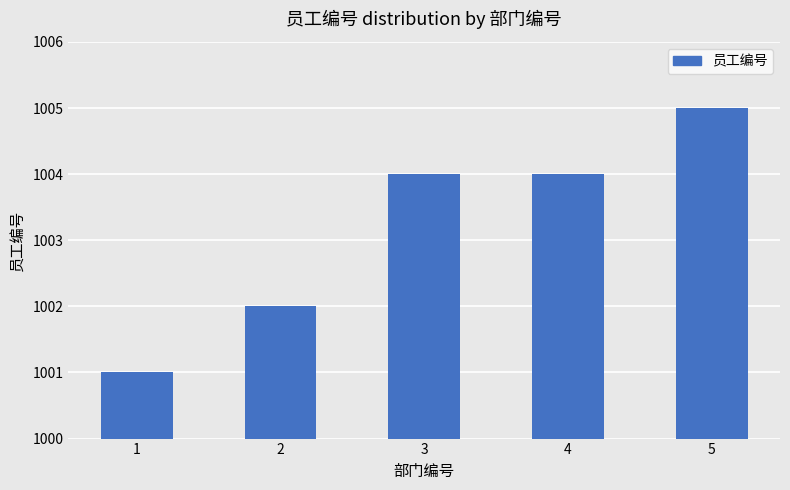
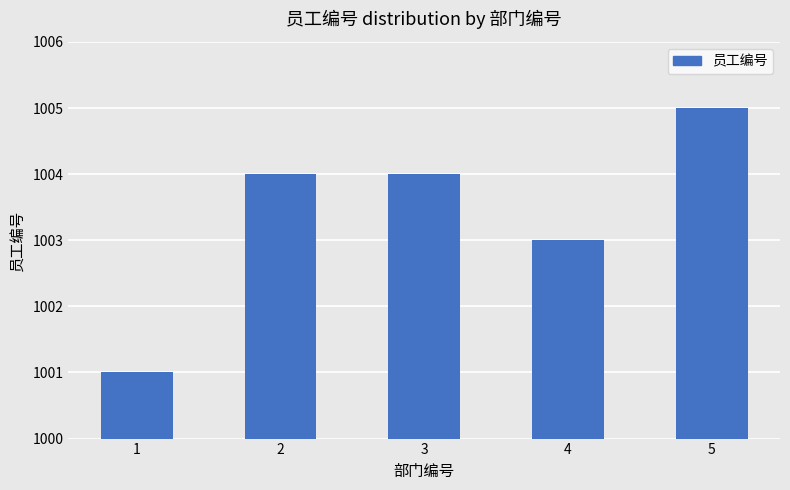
2: 1002 -> 1004
4: 1004 -> 1003
